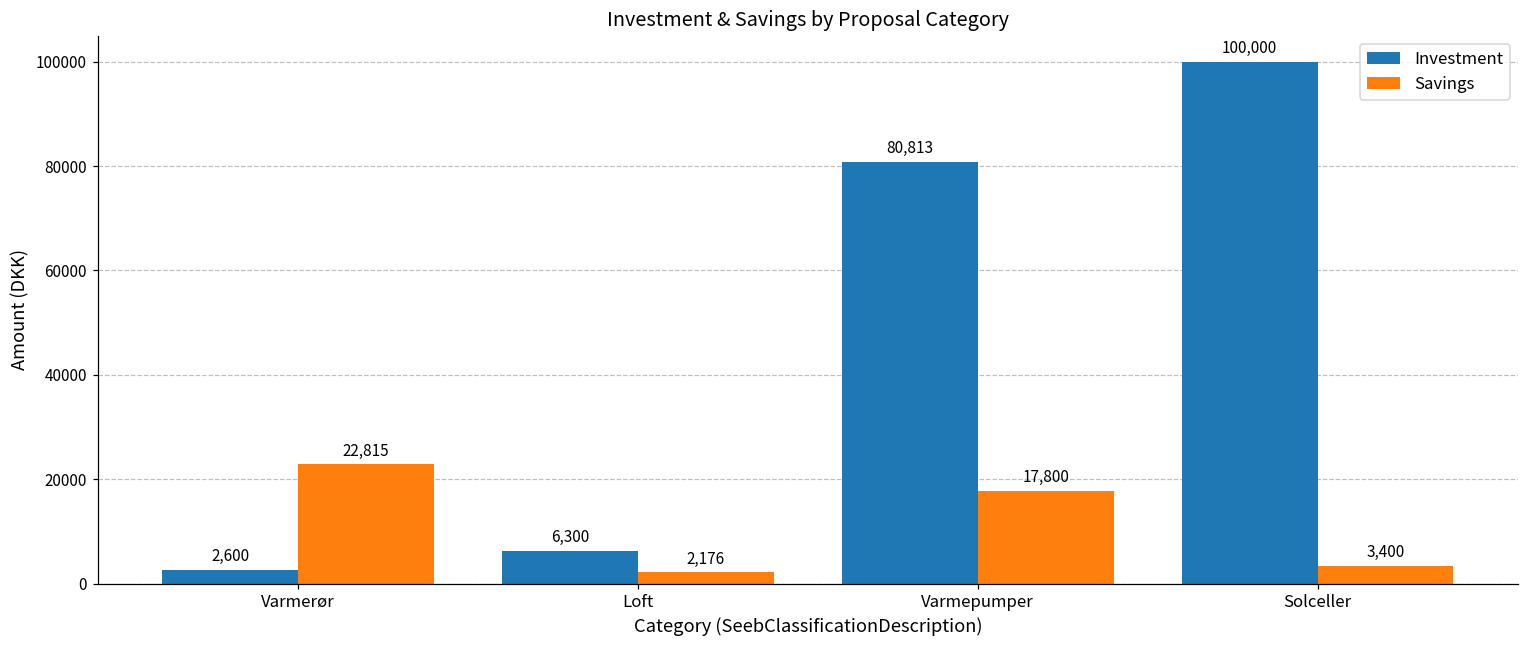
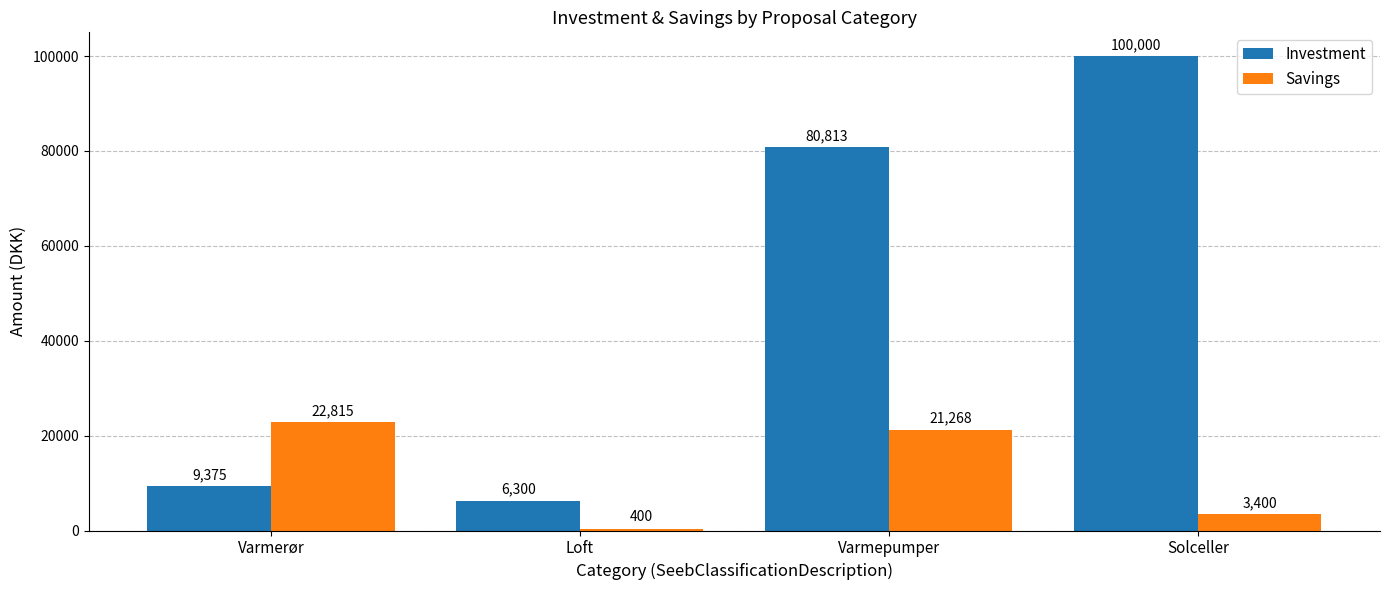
Investment, Varmerør: 2,600 -> 9,375
Savings, Loft: 2,176 -> 400
Savings, Varmepumper: 17,800 -> 21,268
